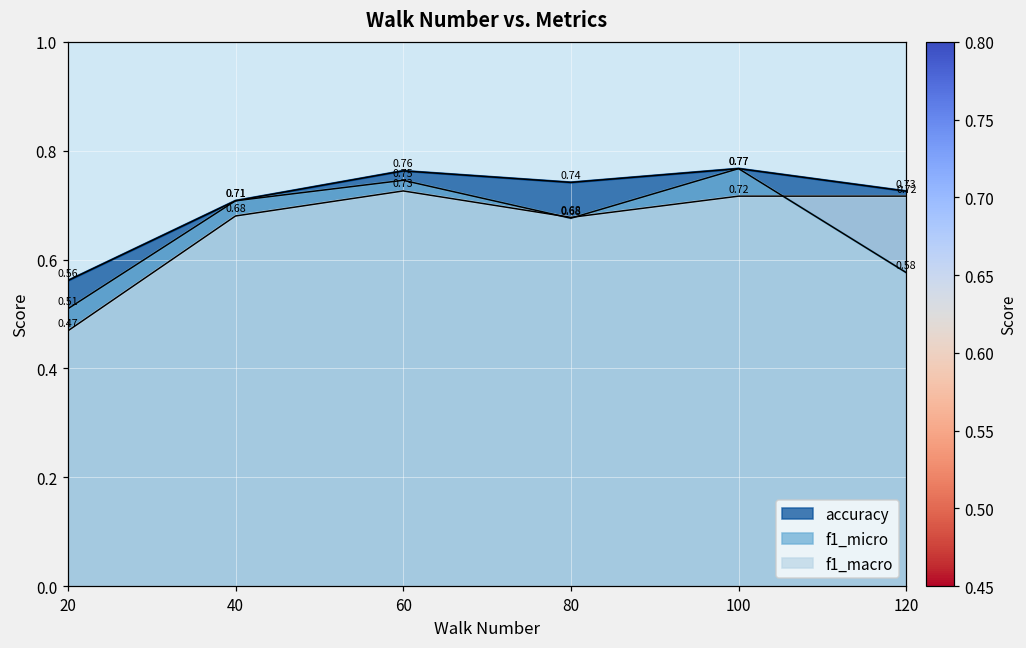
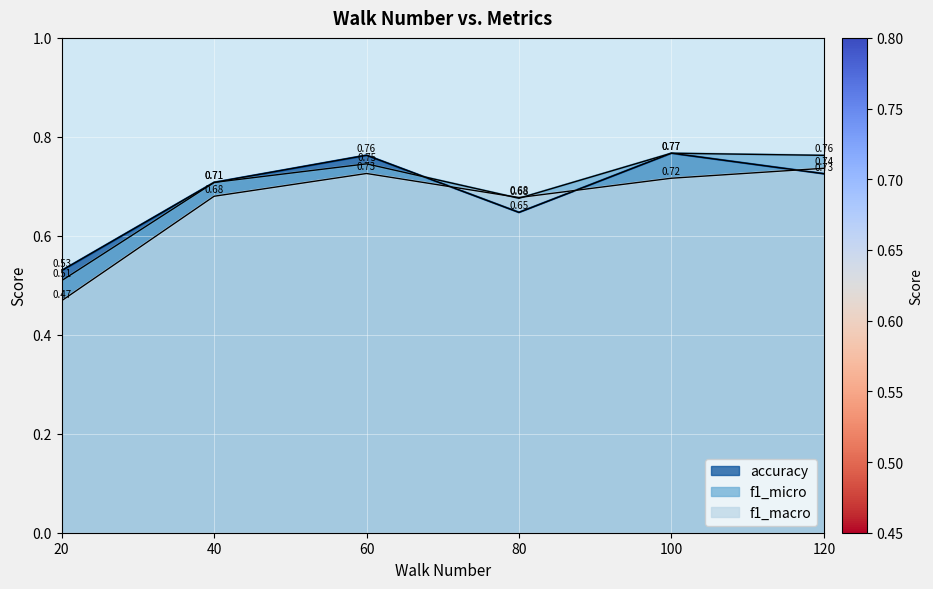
accuracy, 20: 0.56 -> 0.53
accuracy, 80: 0.74 -> 0.65
f1_micro, 120: 0.58 -> 0.76
f1_macro, 120: 0.72 -> 0.74
